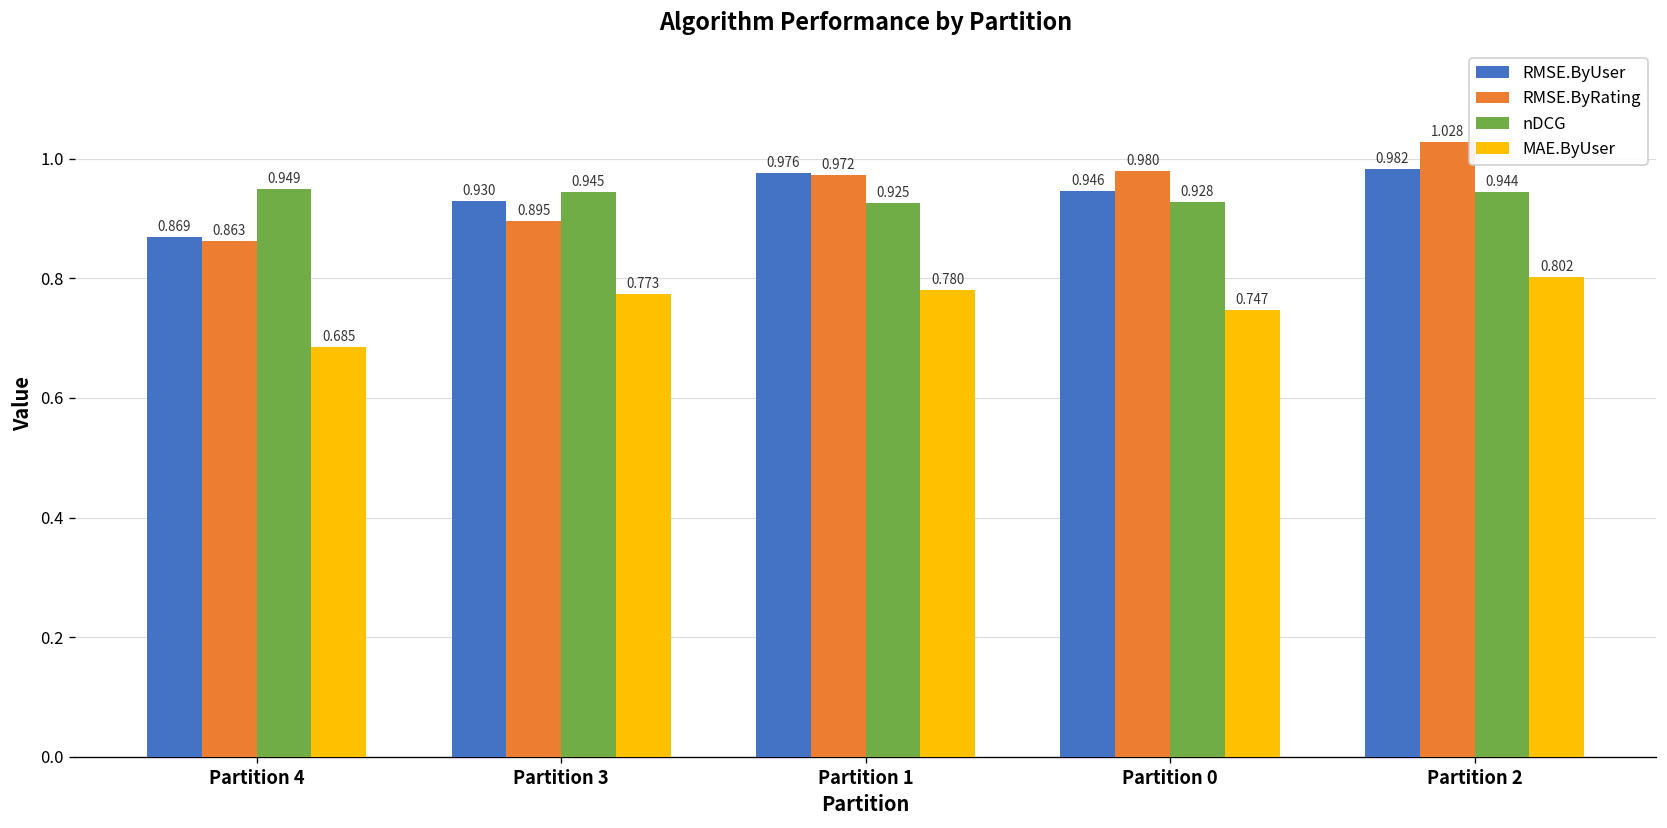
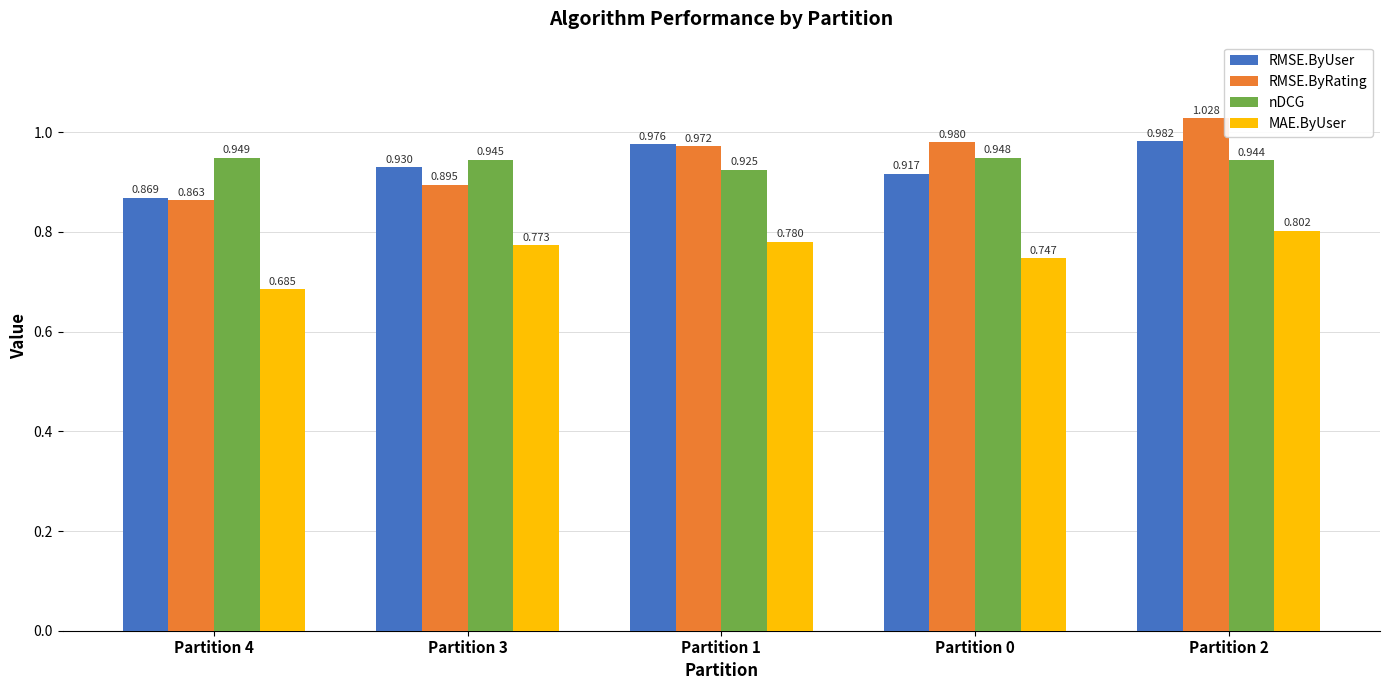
RMSE.ByUser, Partition 0: 0.946 -> 0.917
nDCG, Partition 0: 0.928 -> 0.948
